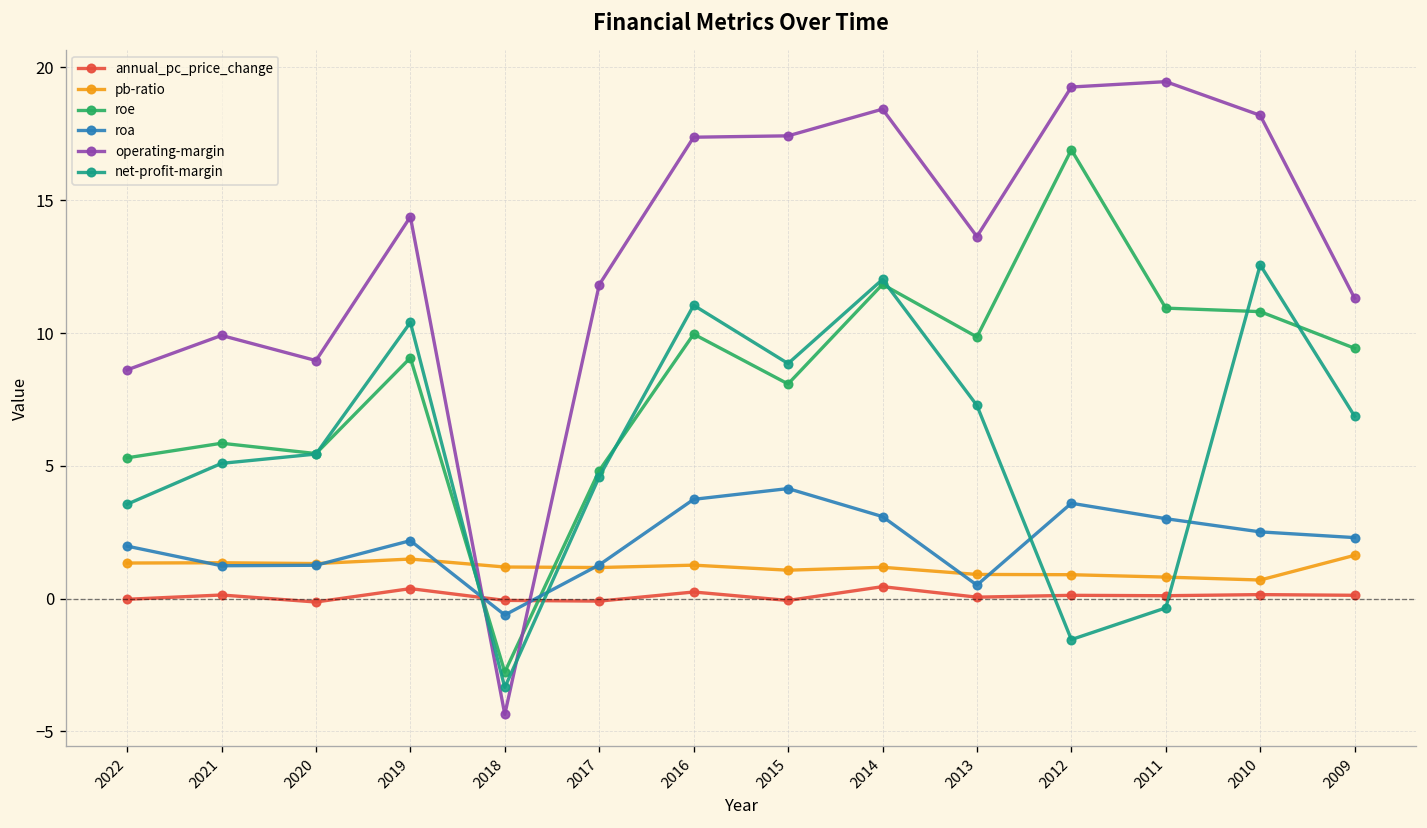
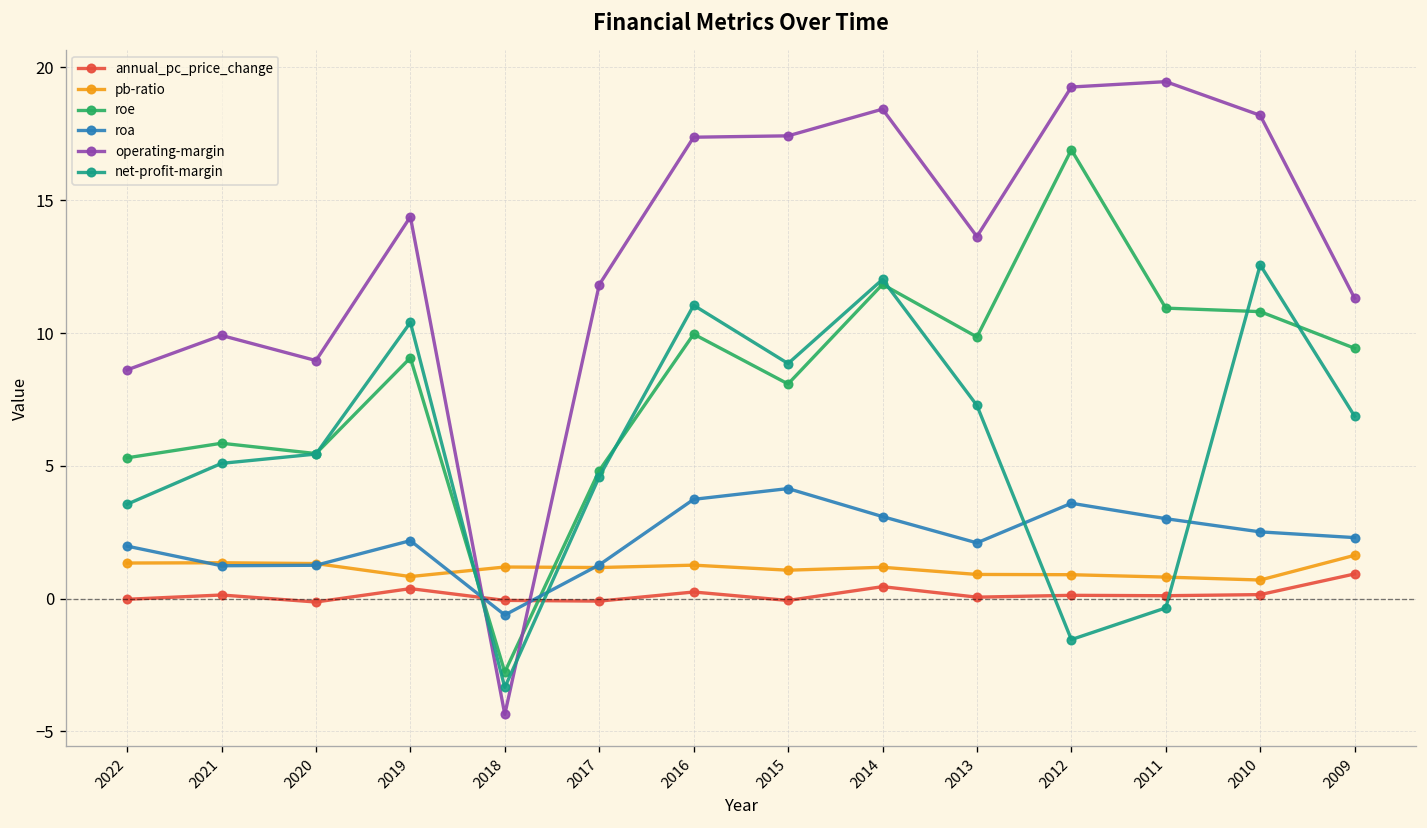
pb-ratio, 2019: 1.5 -> 0.8
roa, 2013: 0.5 -> 2.1
annual_pc_price_change, 2009: 0.1 -> 0.9
